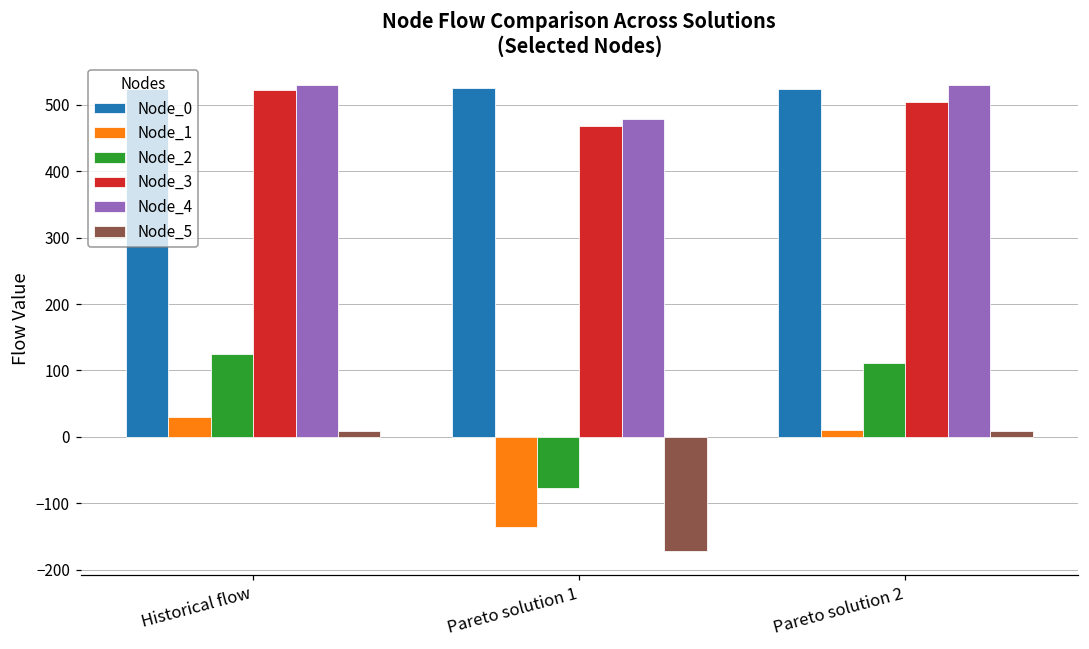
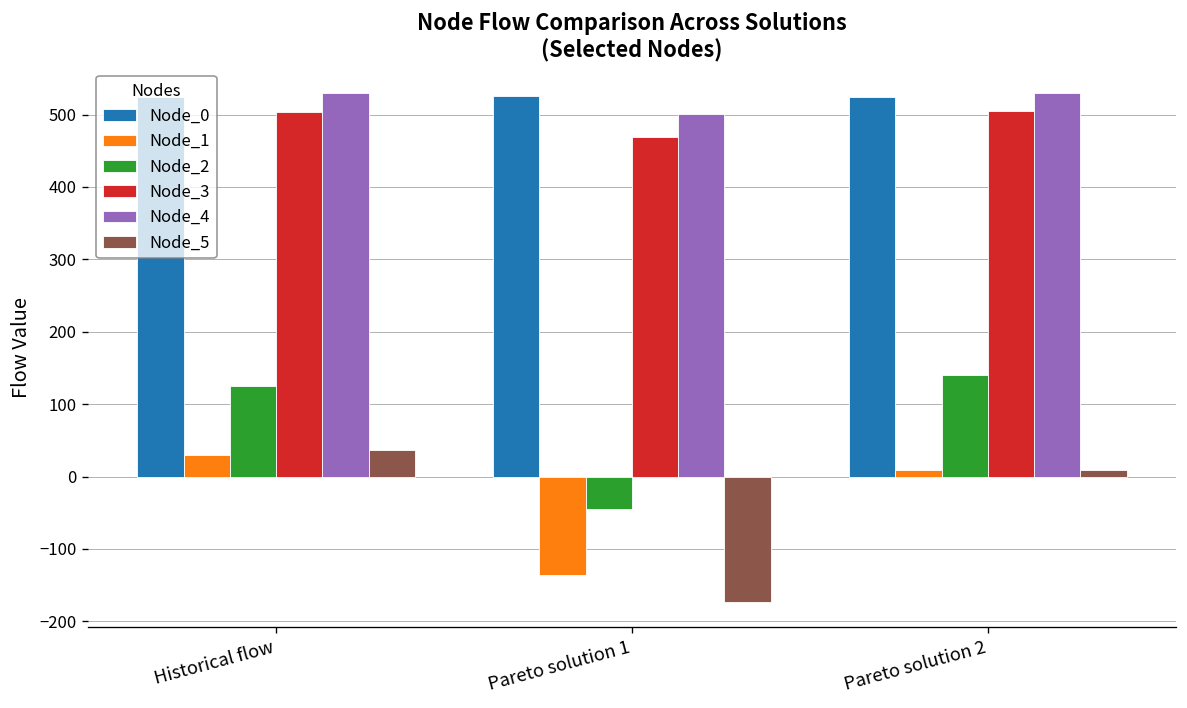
Node_3, Historical flow: 520 -> 500
Node_5, Historical flow: 10 -> 40
Node_2, Pareto solution 1: -80 -> -40
Node_4, Pareto solution 1: 480 -> 500
Node_2, Pareto solution 2: 110 -> 140
